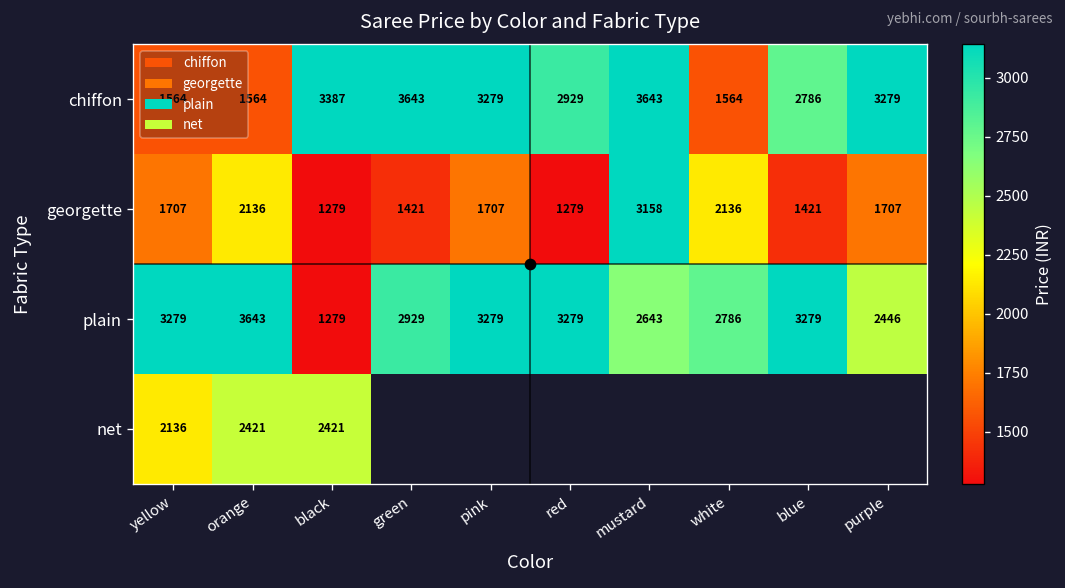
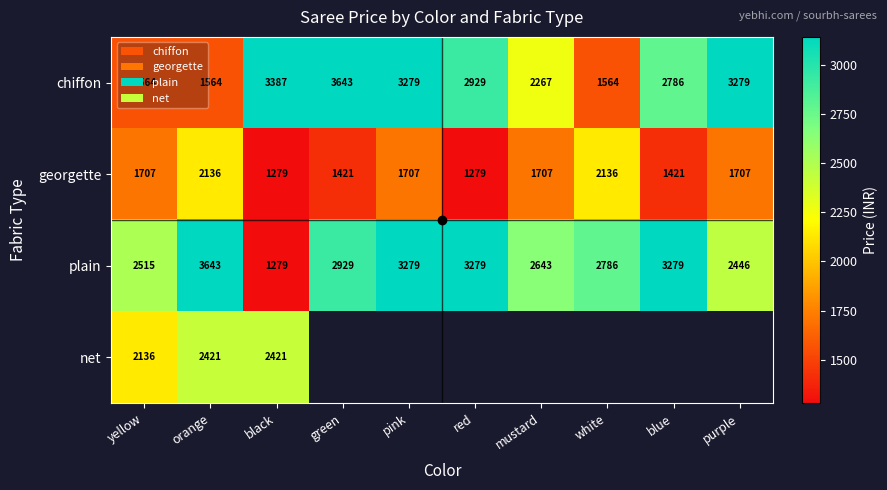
chiffon, mustard: 3643 -> 2267
georgette, mustard: 3158 -> 1707
plain, yellow: 3279 -> 2515
